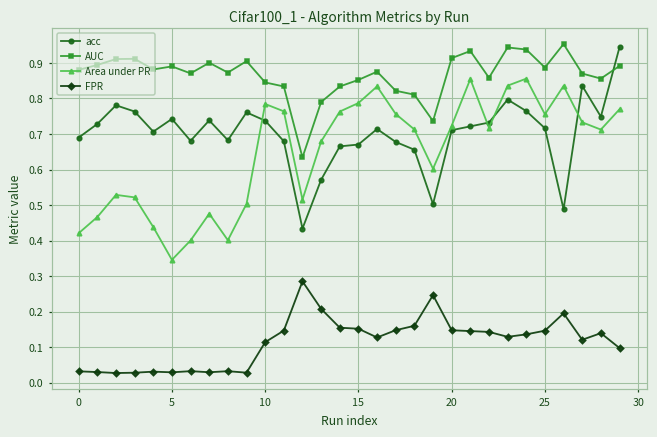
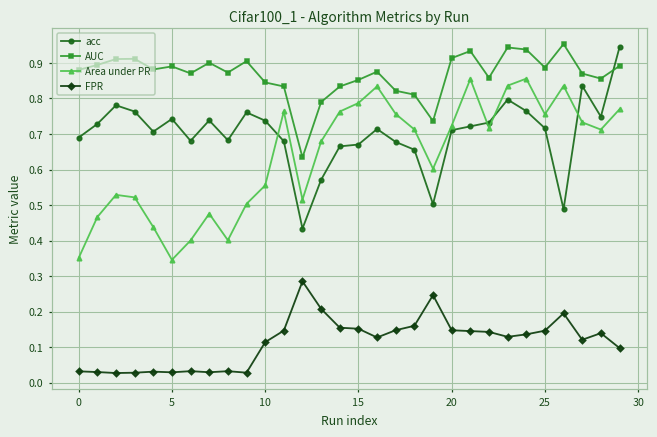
Area under PR, 0: 0.42 -> 0.35
Area under PR, 10: 0.78 -> 0.56
